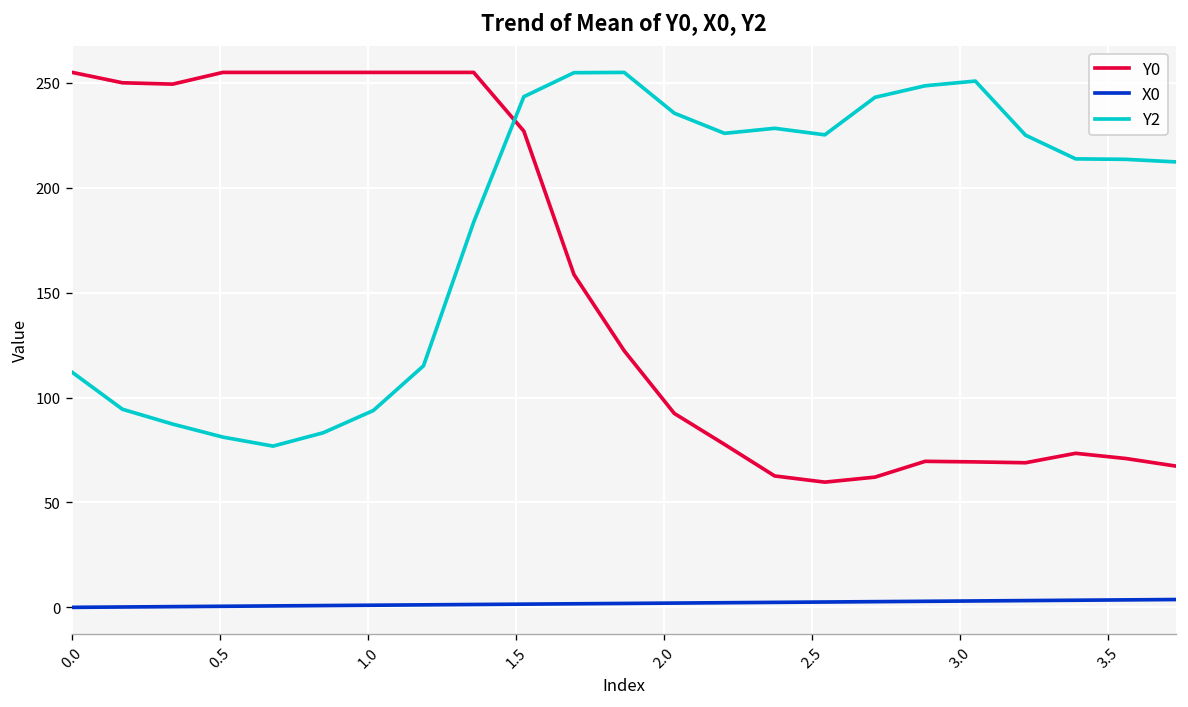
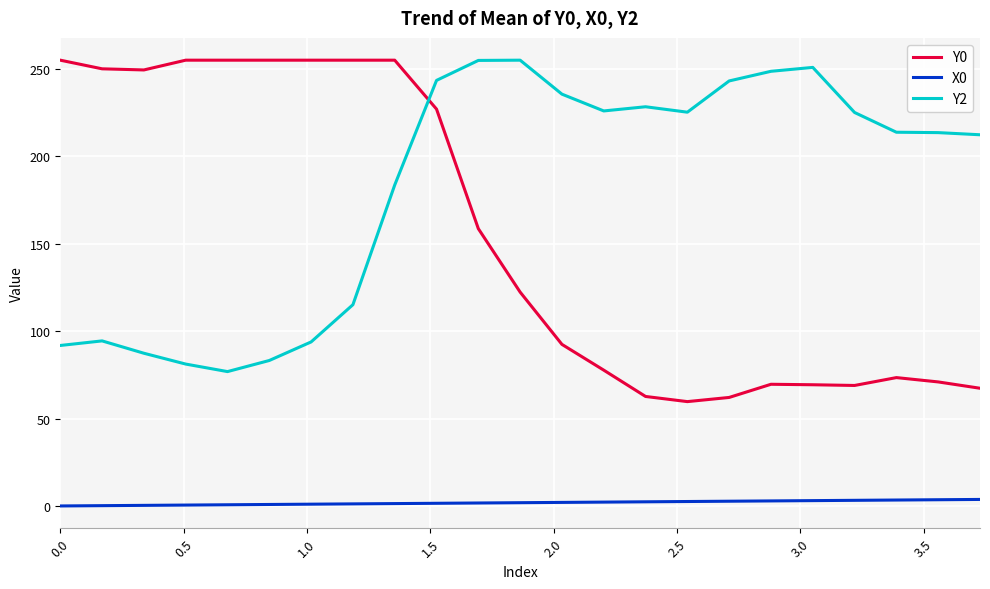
Y2, 0.0: 112 -> 92
